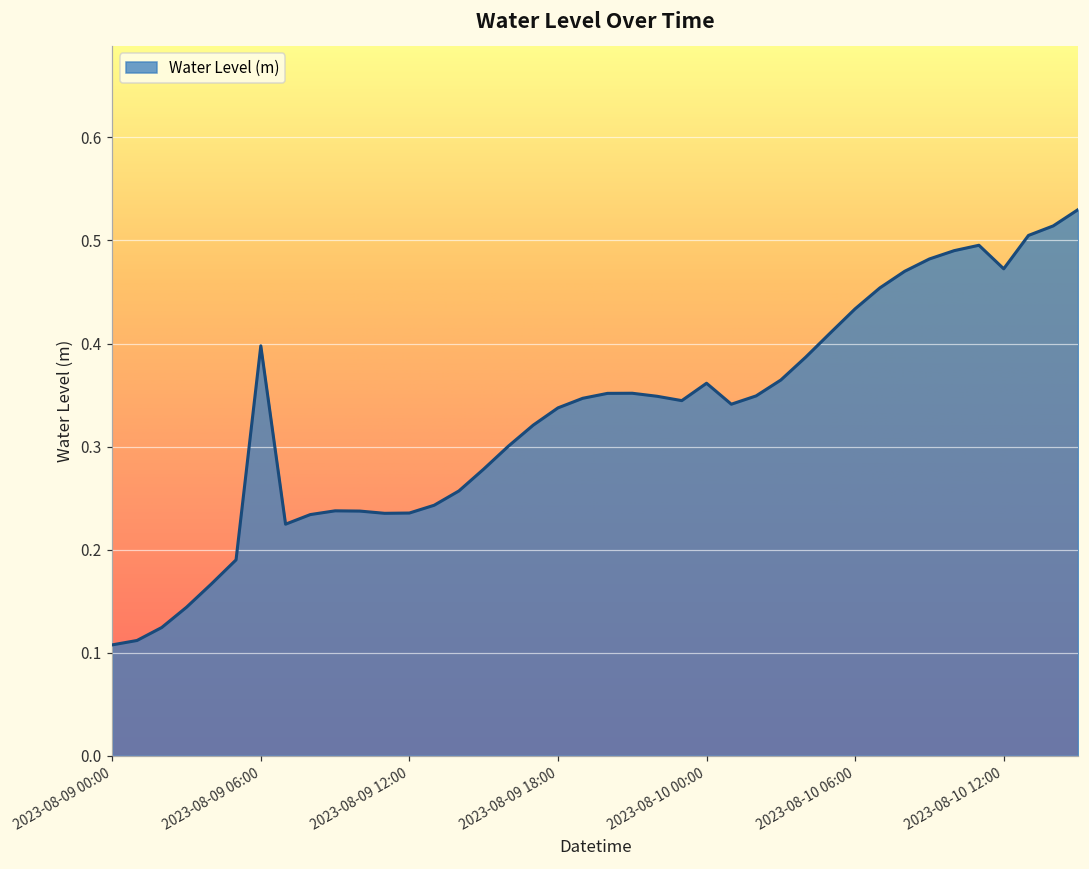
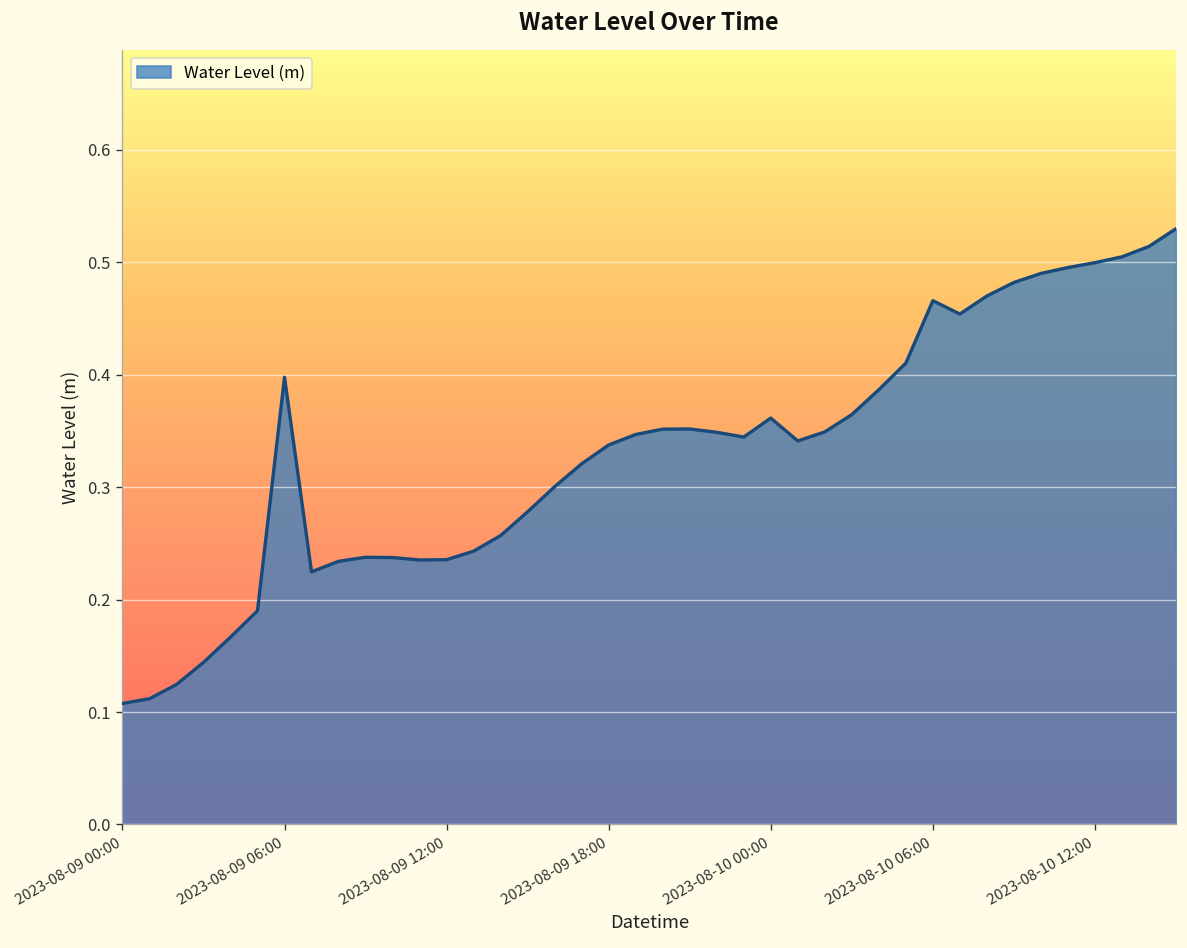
2023-08-10 06:00: 0.43 -> 0.47
2023-08-10 12:00: 0.47 -> 0.50
